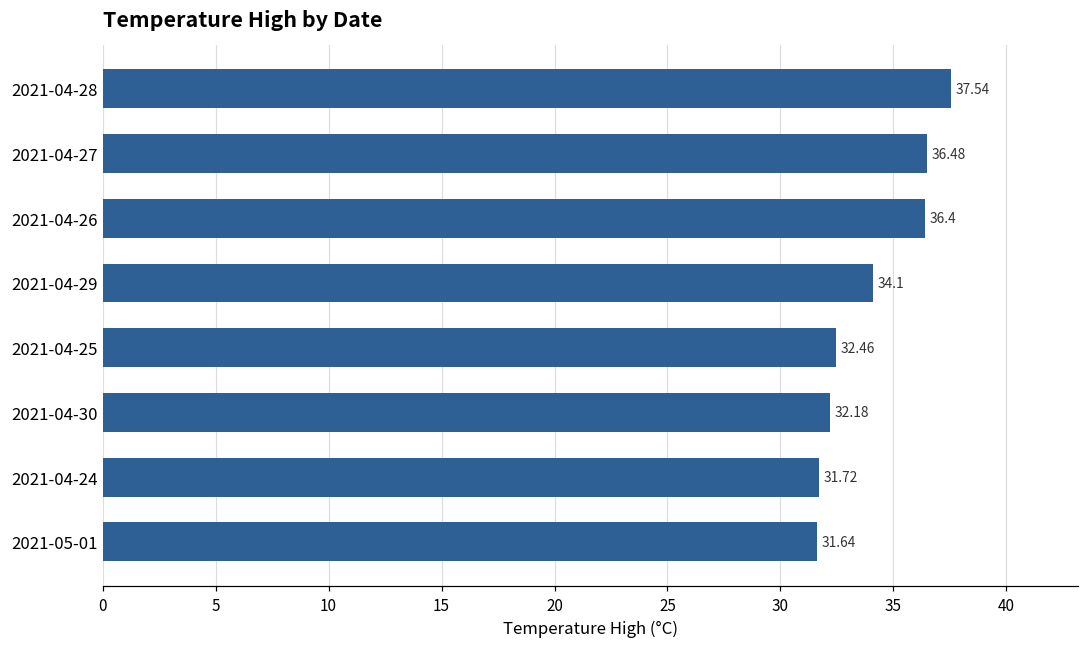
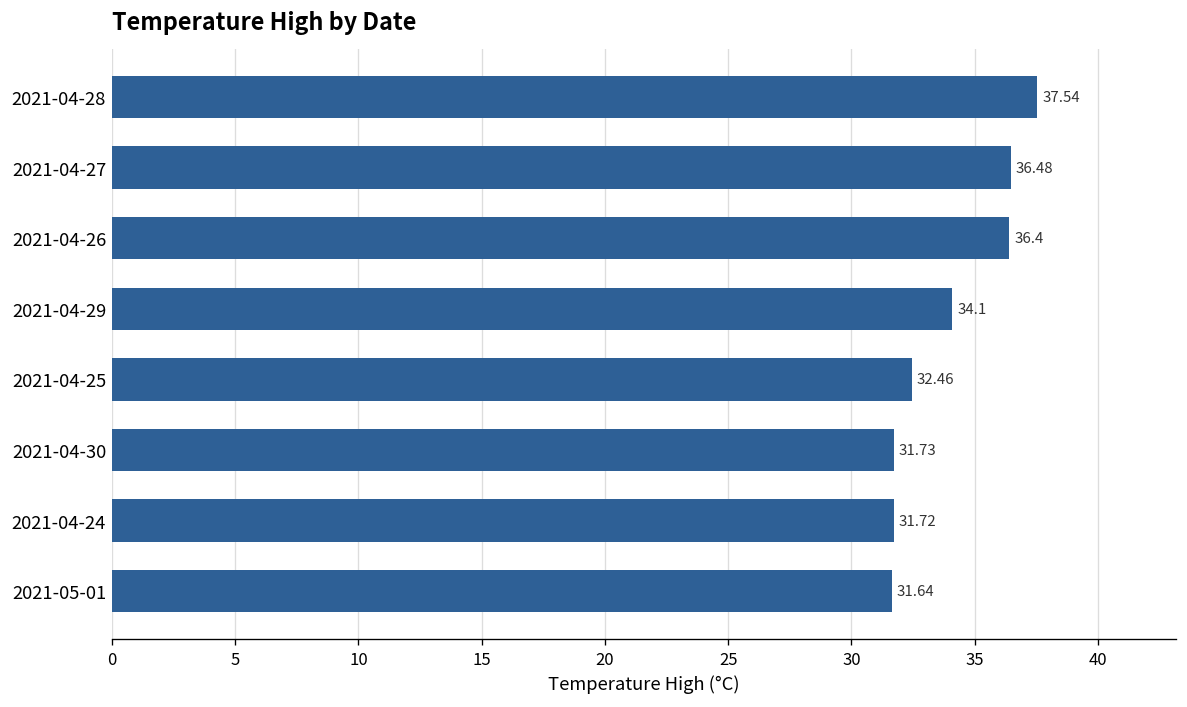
2021-04-30: 32.18 -> 31.73
